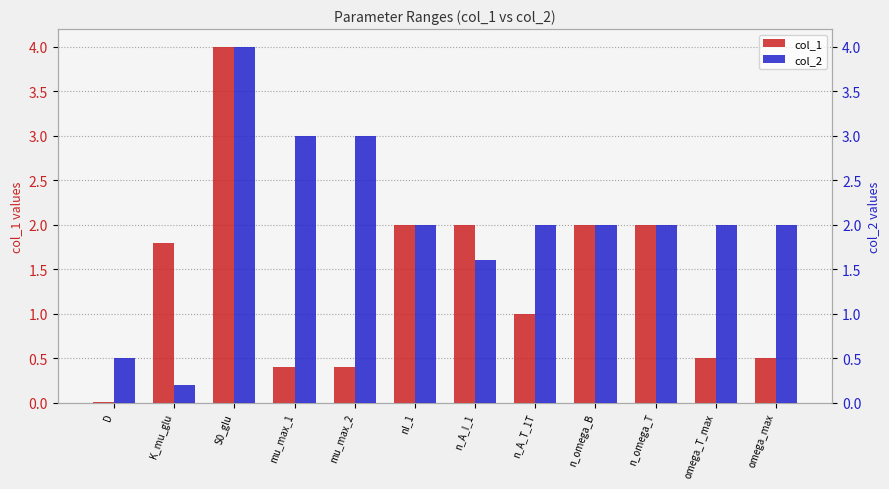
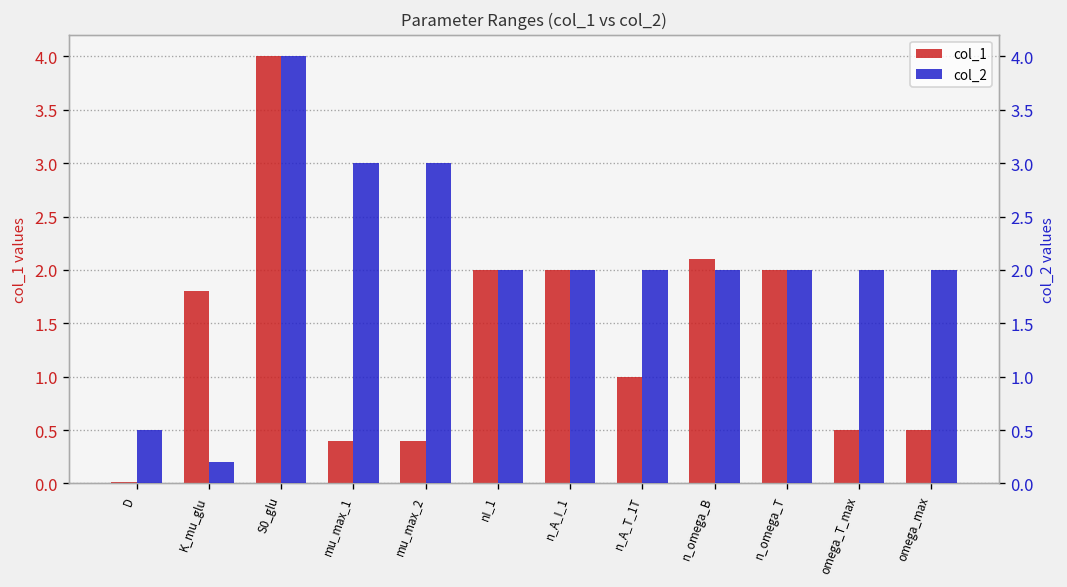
col_1, n_omega_B: 2.0 -> 2.1
col_2, n_A_I_1: 1.6 -> 2.0
